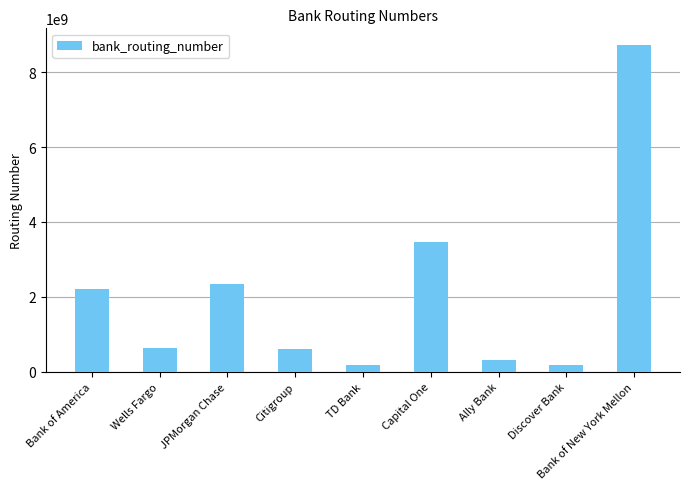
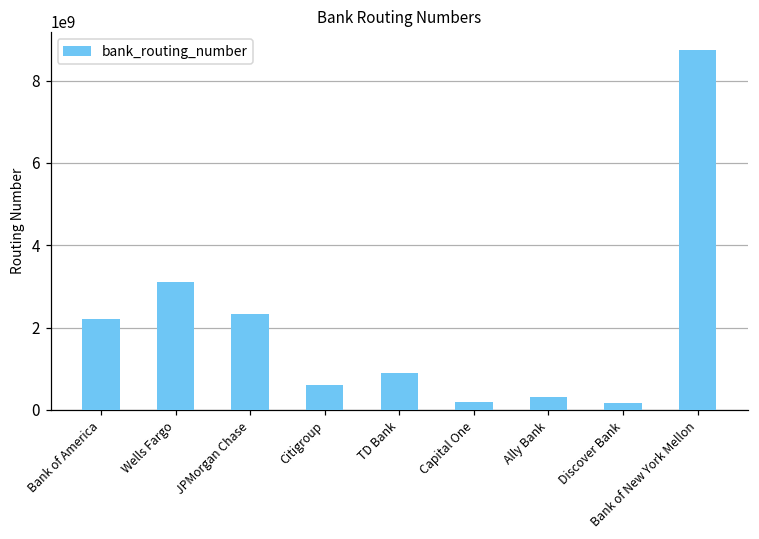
Wells Fargo: 600000000 -> 3100000000
TD Bank: 200000000 -> 900000000
Capital One: 3500000000 -> 200000000
